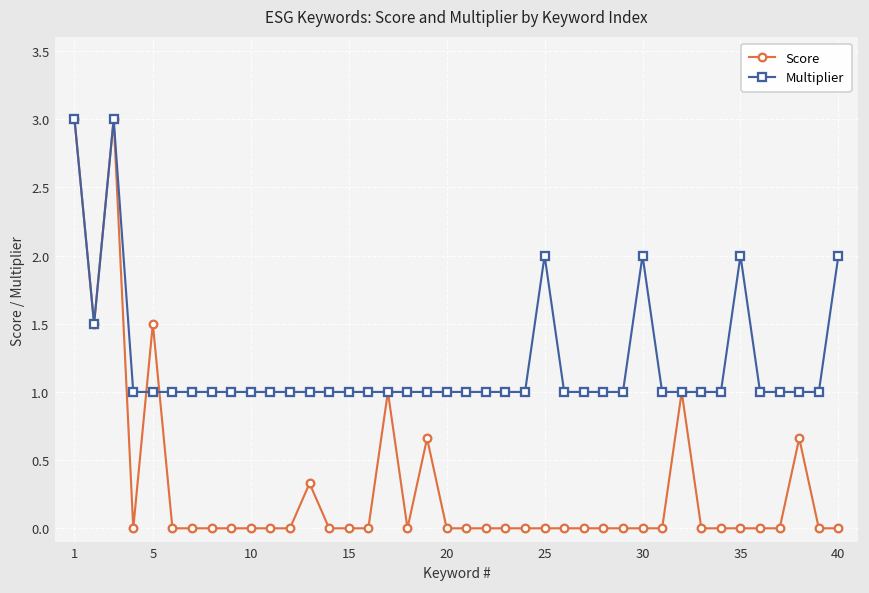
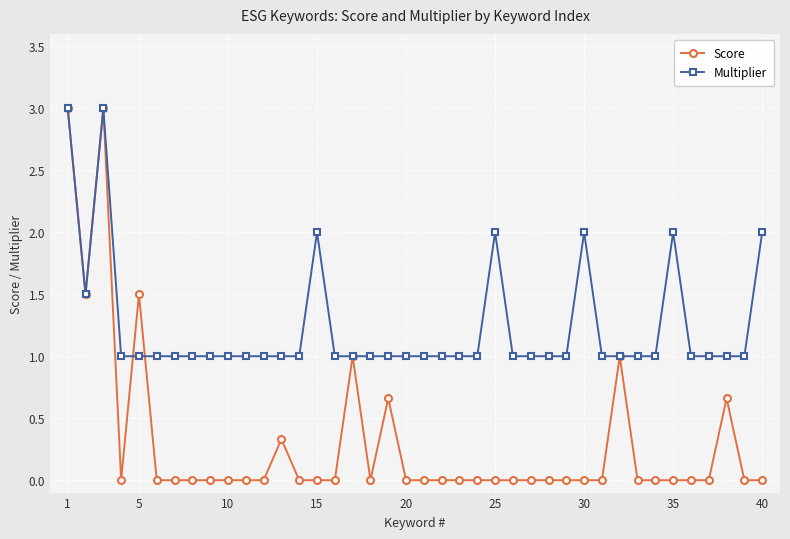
Multiplier, 15: 1 -> 2
